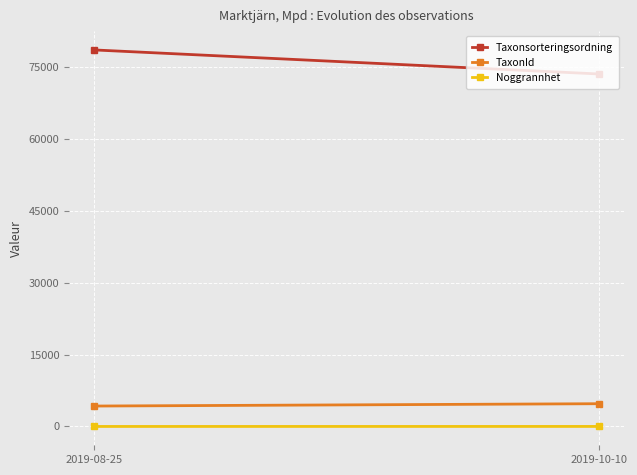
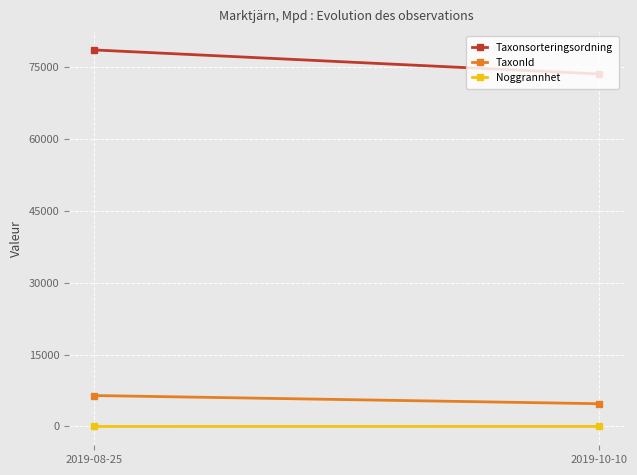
TaxonId, 2019-08-25: 4000 -> 6000
